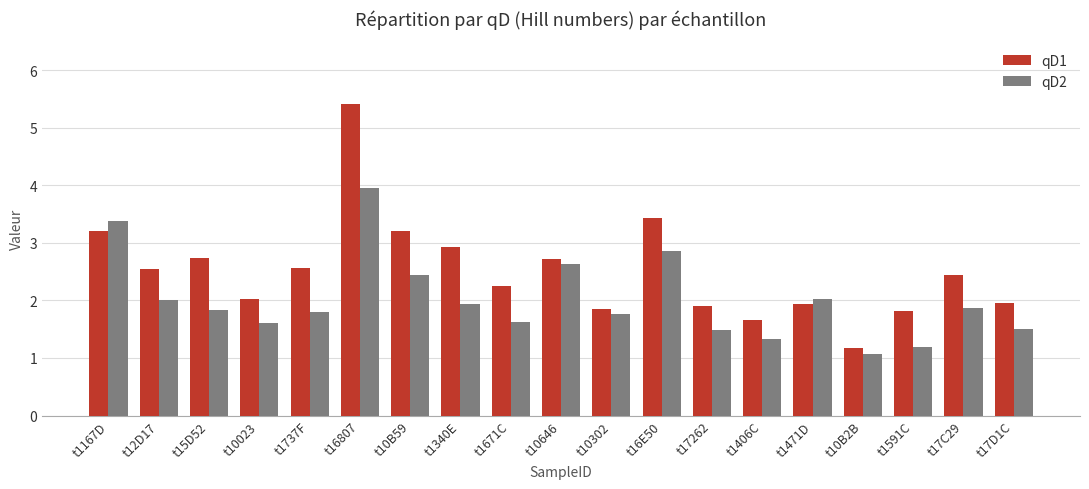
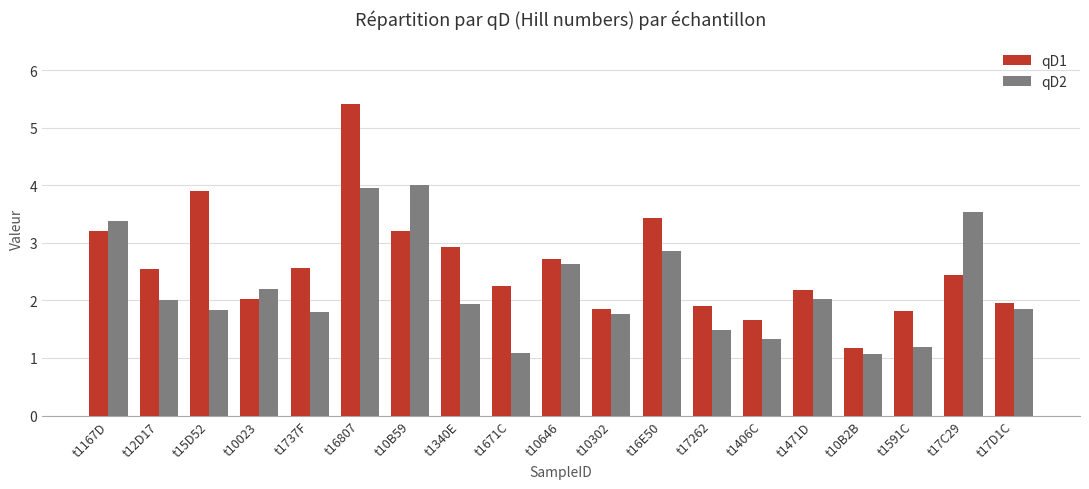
qD1, t15D52: 2.7 -> 3.9
qD2, t10023: 1.6 -> 2.2
qD2, t10B59: 2.4 -> 4.0
qD2, t1671C: 1.6 -> 1.1
qD1, t1471D: 1.9 -> 2.2
qD2, t17C29: 1.9 -> 3.5
qD2, t17D1C: 1.5 -> 1.8
